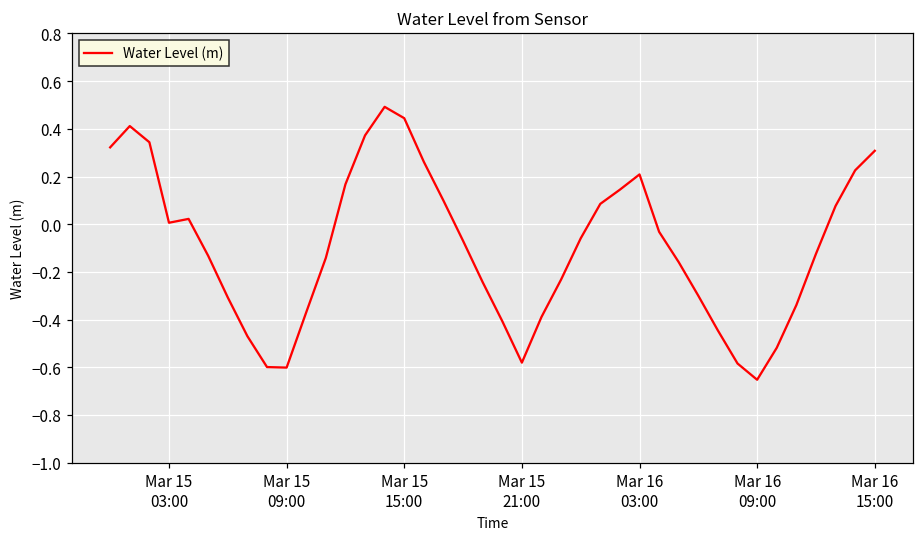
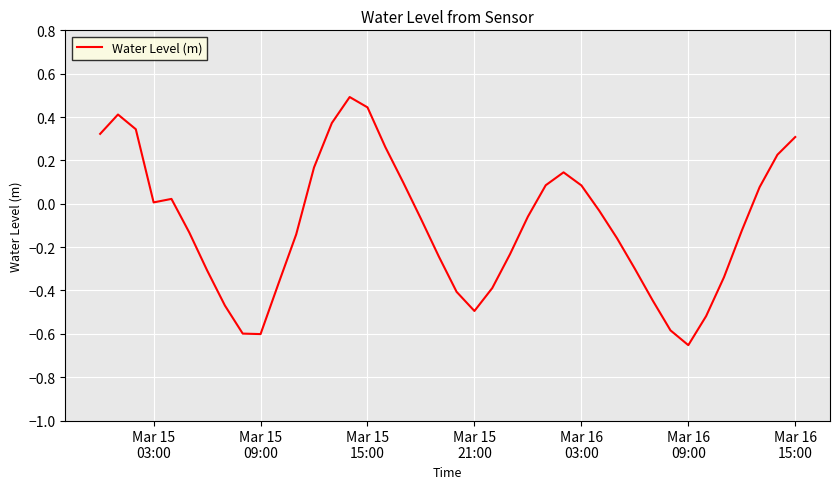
Mar 15 21:00: -0.58 -> -0.49
Mar 16 03:00: 0.21 -> 0.08
